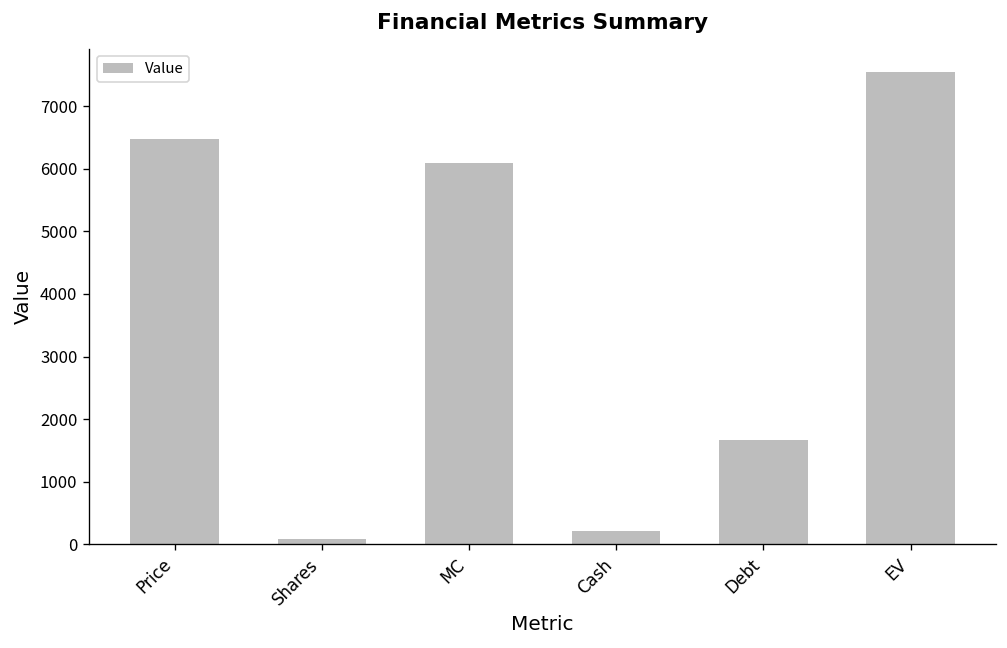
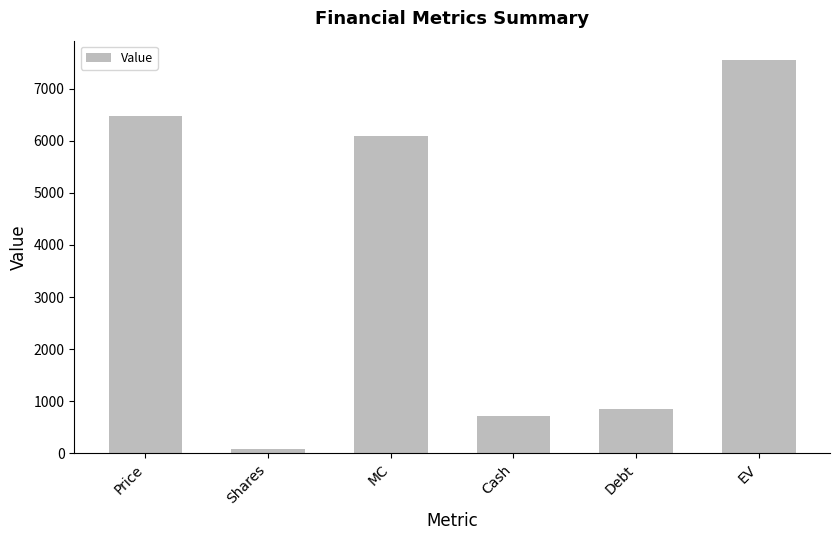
Cash: 200 -> 700
Debt: 1700 -> 800
